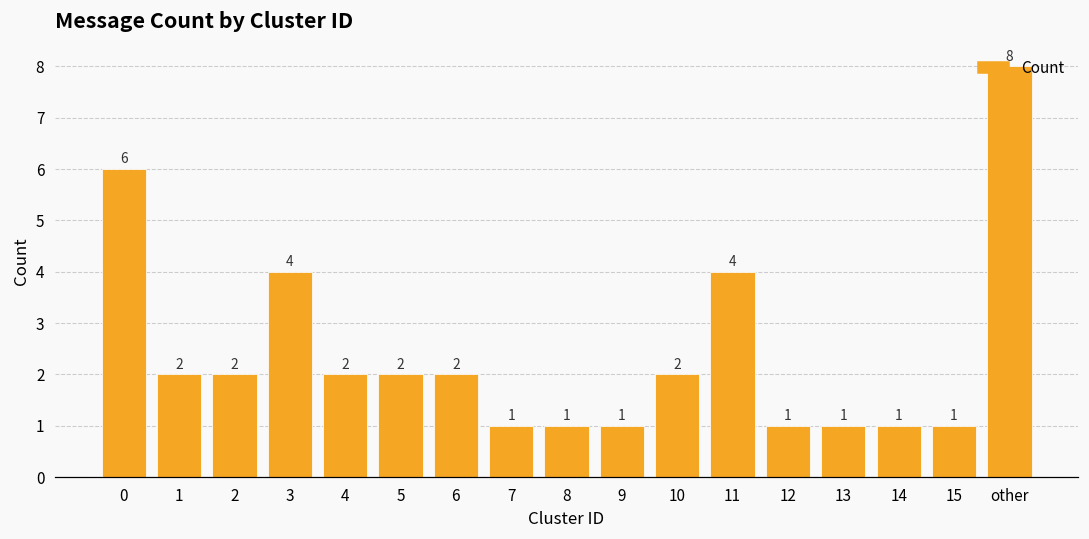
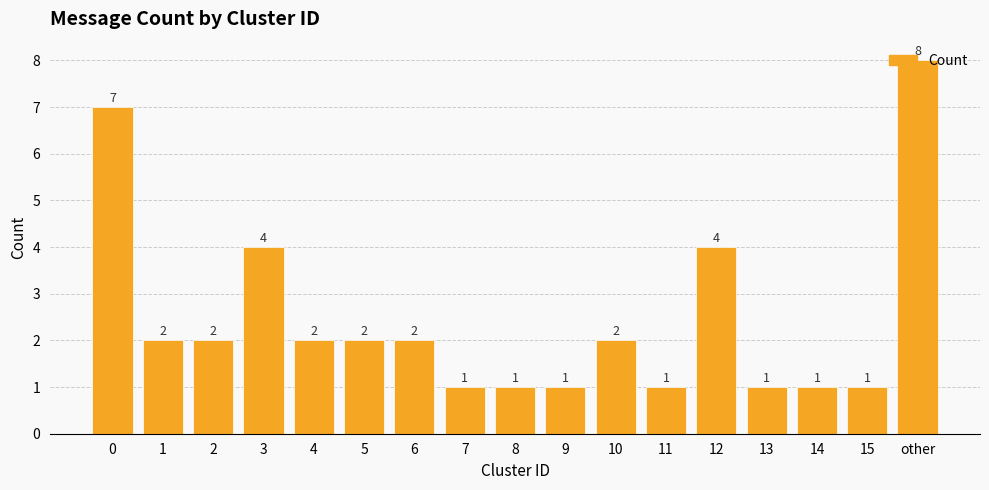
0: 6 -> 7
11: 4 -> 1
12: 1 -> 4
